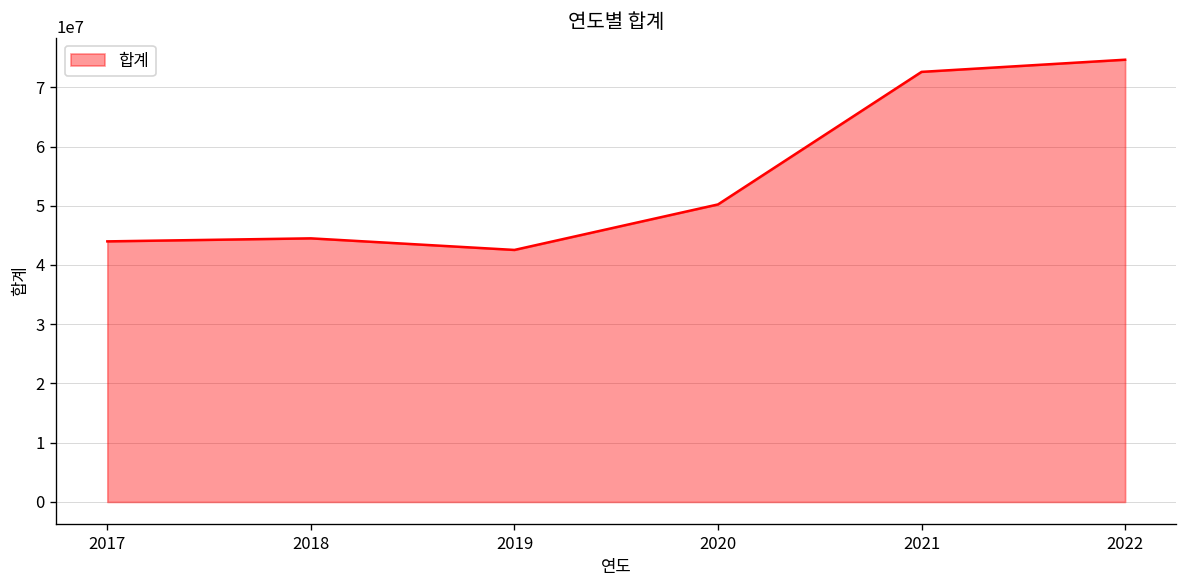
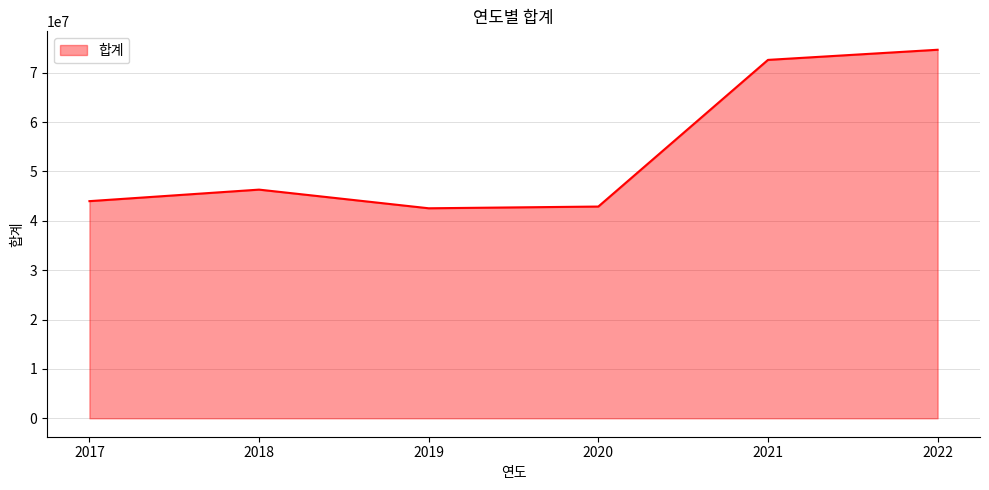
2018: 44000000 -> 46000000
2020: 50000000 -> 43000000
